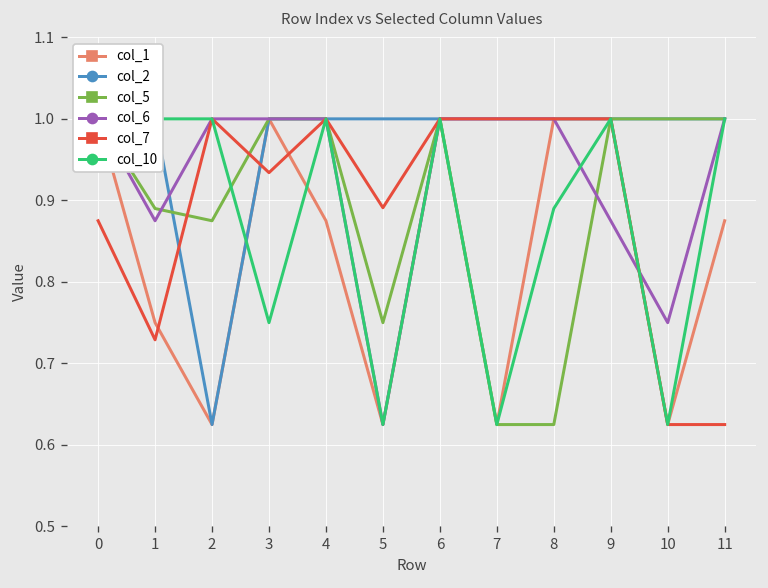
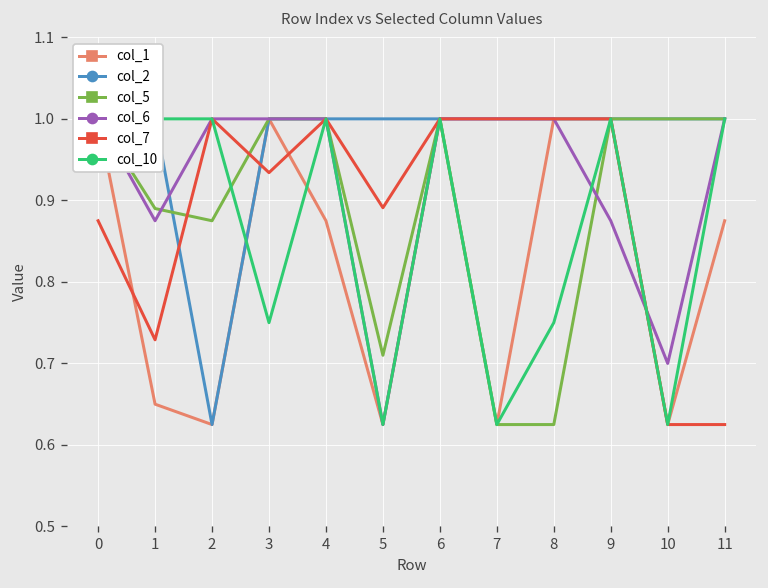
col_1, 1: 0.75 -> 0.65
col_5, 5: 0.75 -> 0.71
col_10, 8: 0.89 -> 0.75
col_6, 10: 0.75 -> 0.70
